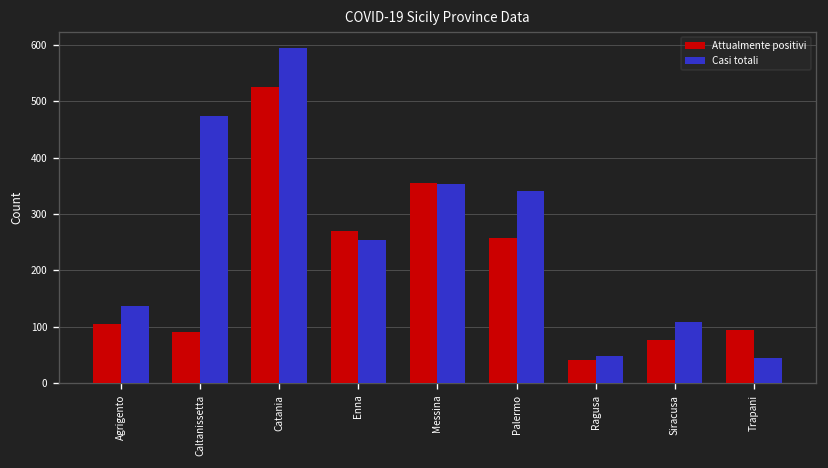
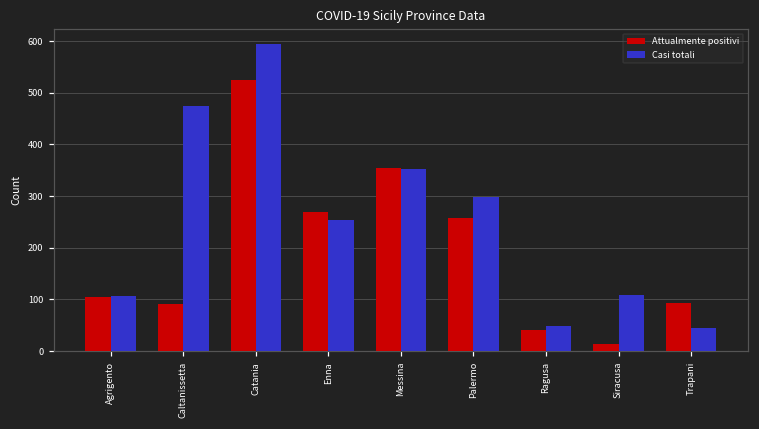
Casi totali, Agrigento: 140 -> 110
Casi totali, Palermo: 340 -> 300
Attualmente positivi, Siracusa: 80 -> 10
